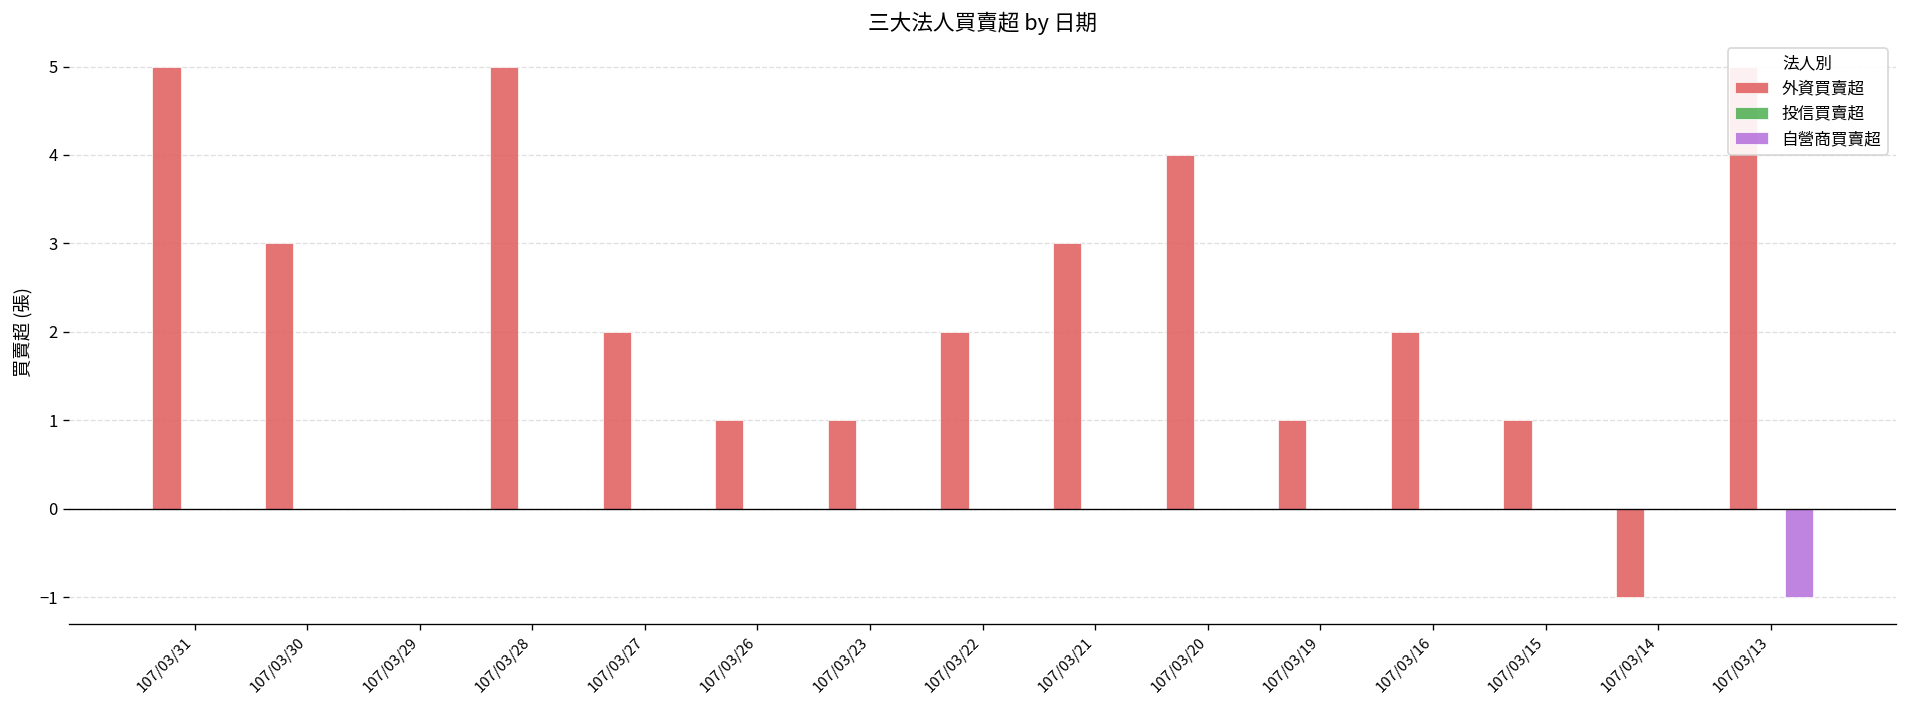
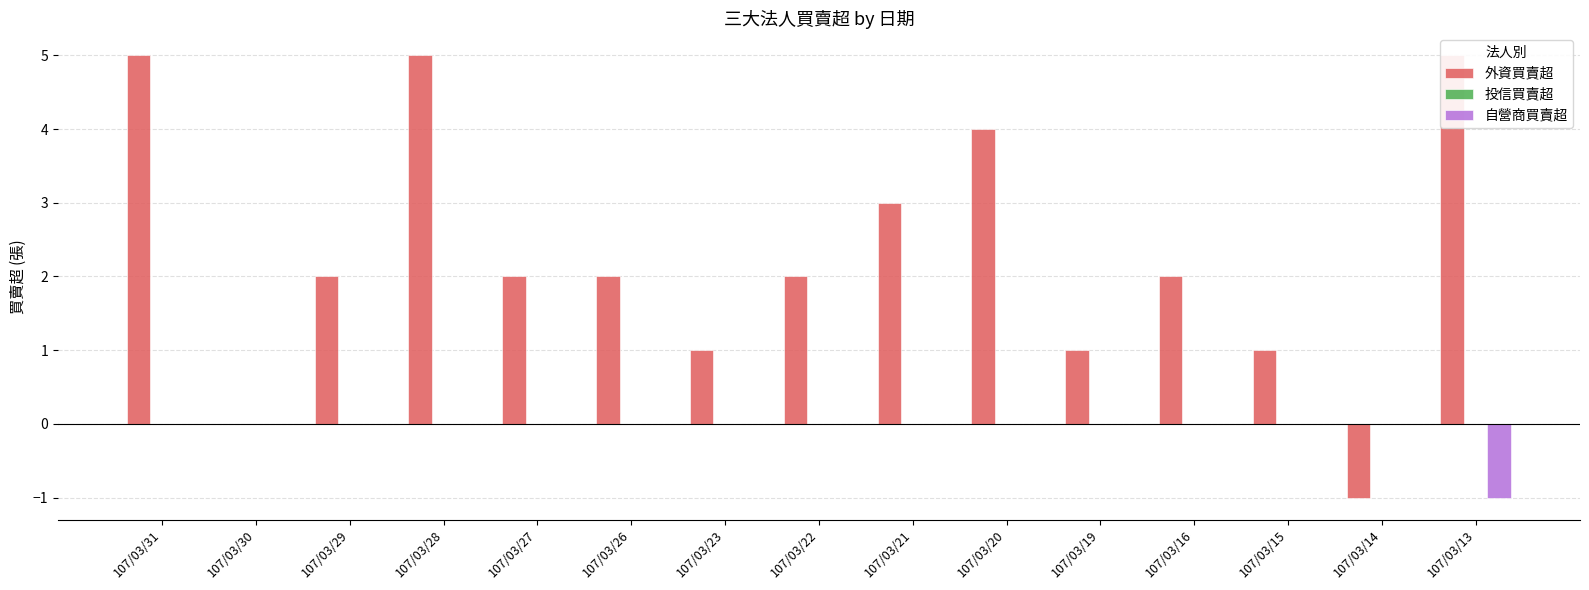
外資買賣超, 107/03/30: 3 -> 0
外資買賣超, 107/03/29: 0 -> 2
外資買賣超, 107/03/26: 1 -> 2
